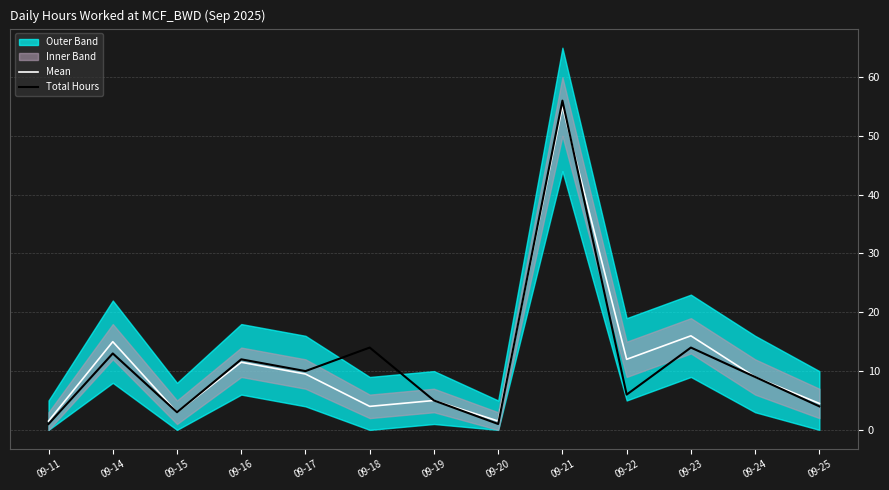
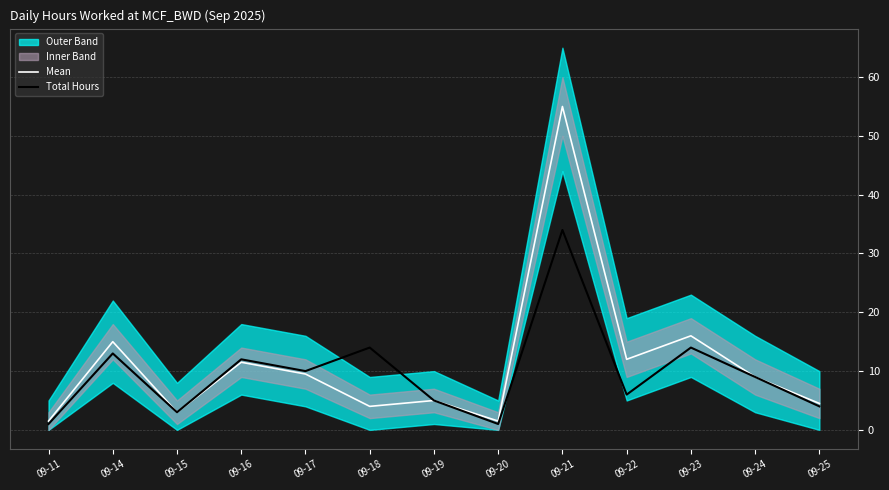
Total Hours, 09-21: 56 -> 34
